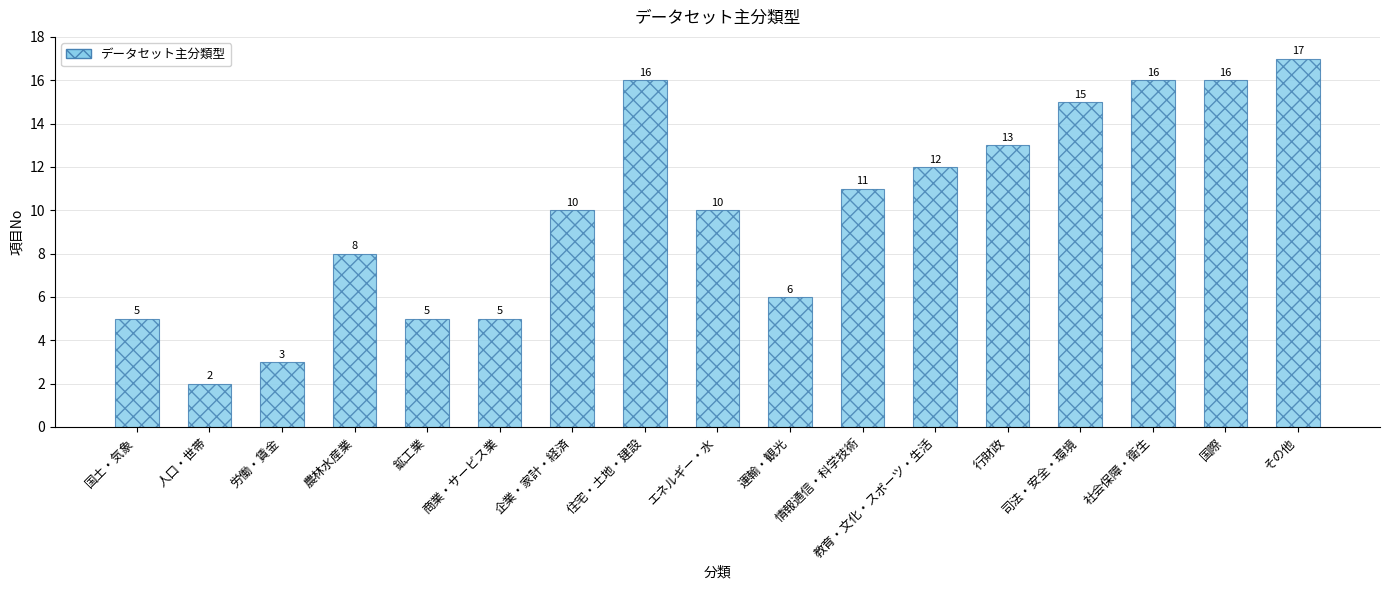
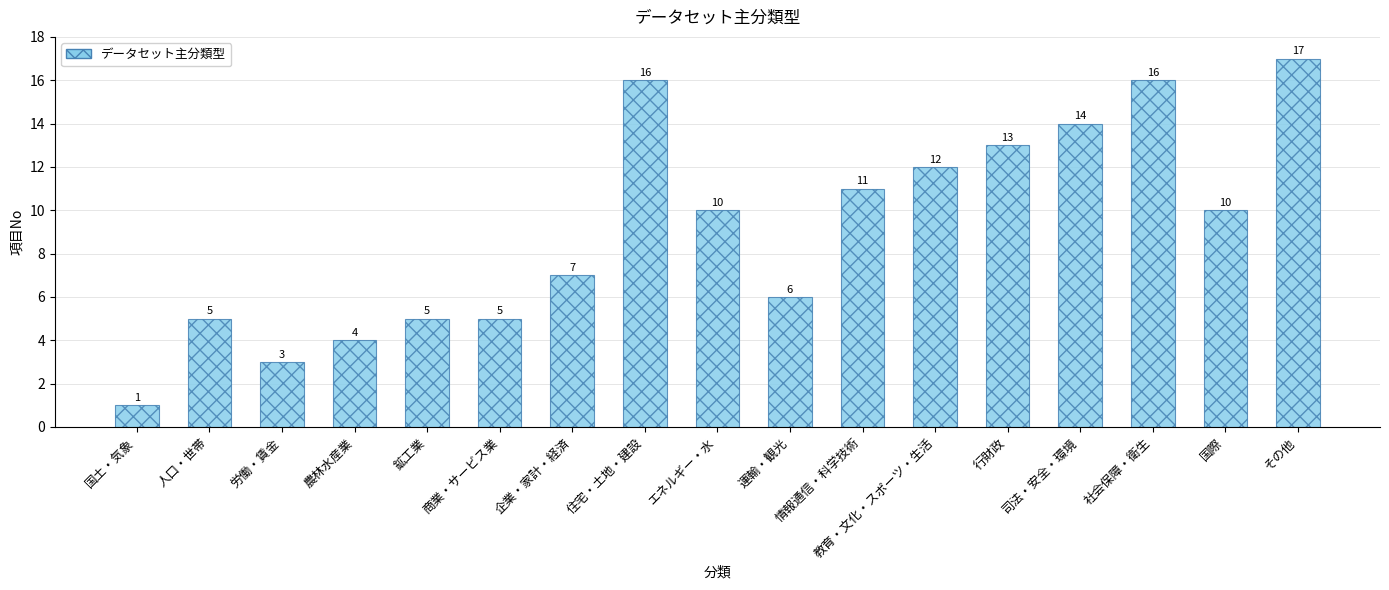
国土・気象: 5 -> 1
人口・世帯: 2 -> 5
農林水産業: 8 -> 4
企業・家計・経済: 10 -> 7
司法・安全・環境: 15 -> 14
国際: 16 -> 10
